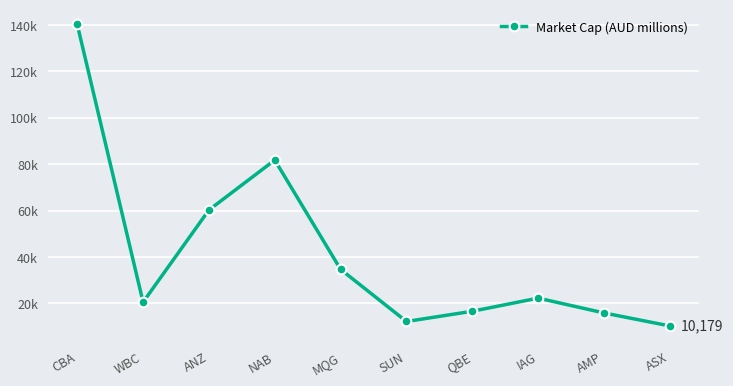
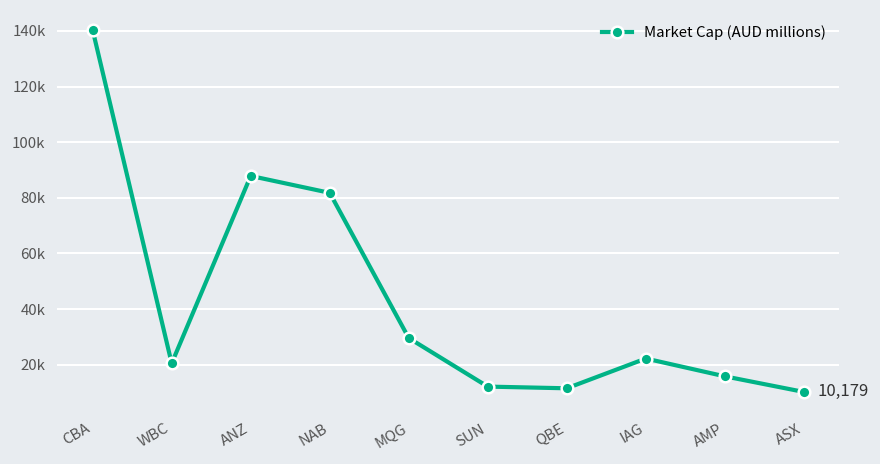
ANZ: 60000 -> 88000
MQG: 35000 -> 30000
QBE: 17000 -> 11000
